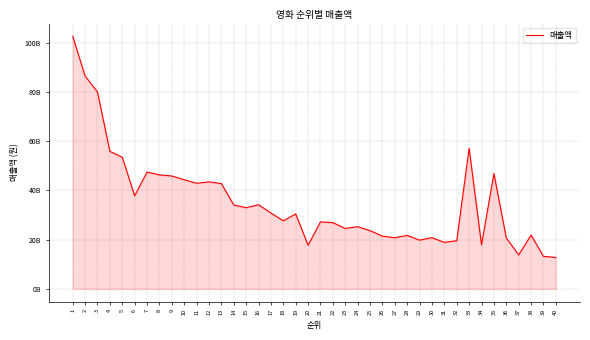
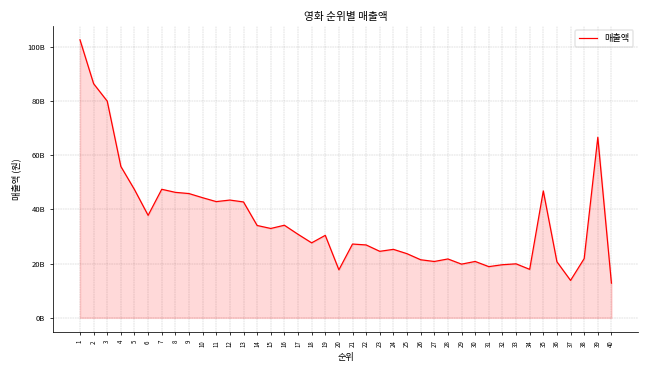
5: 53000000000 -> 47000000000
33: 57000000000 -> 20000000000
39: 13000000000 -> 67000000000
